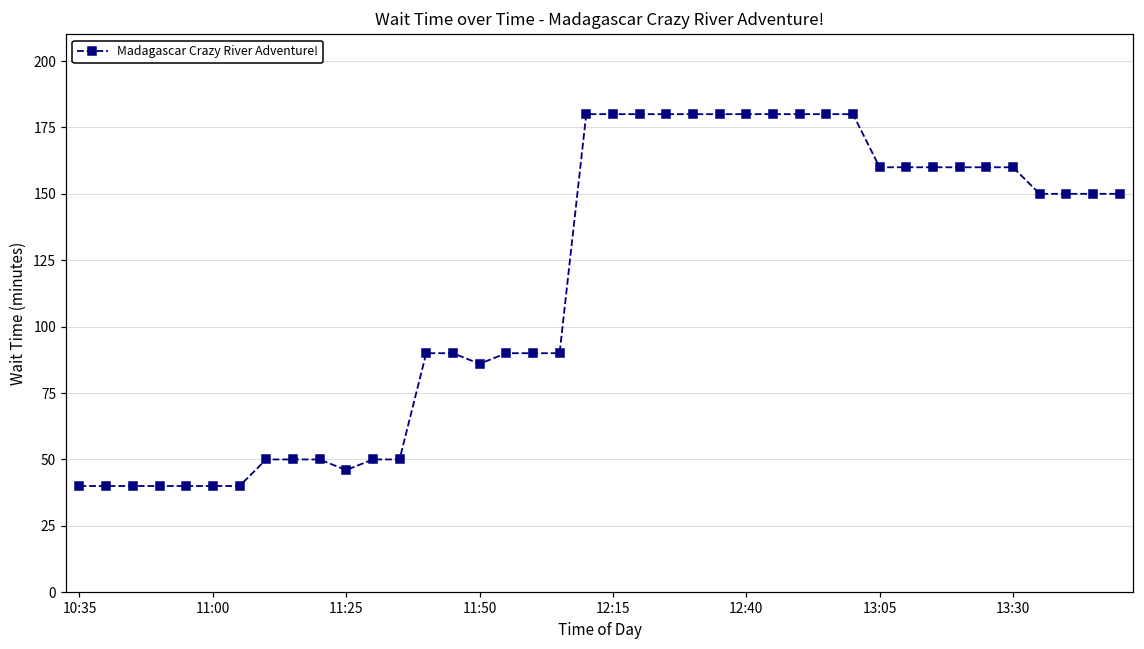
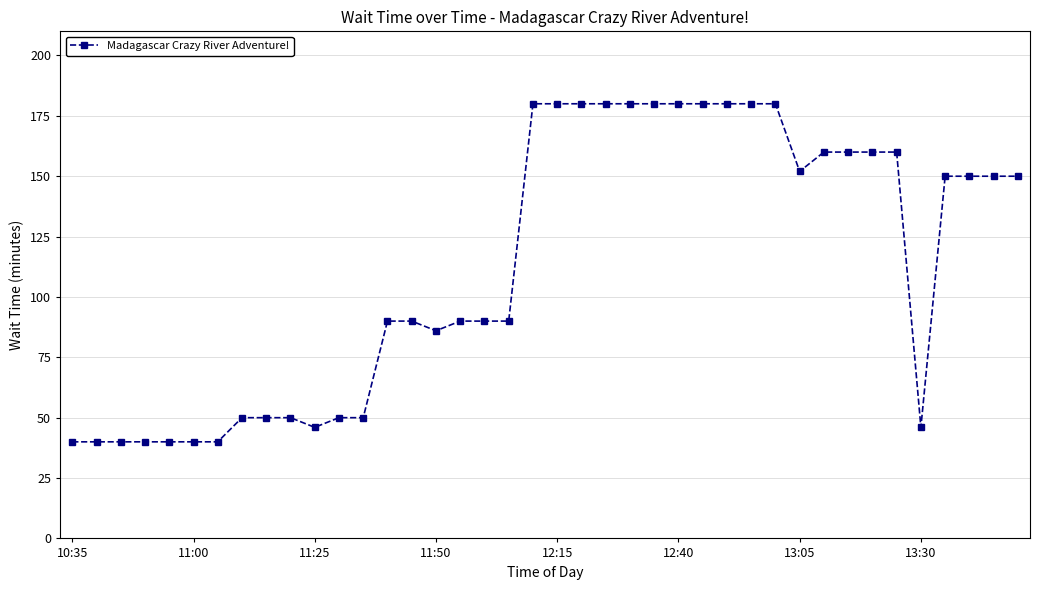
13:05: 160 -> 152
13:30: 160 -> 46
